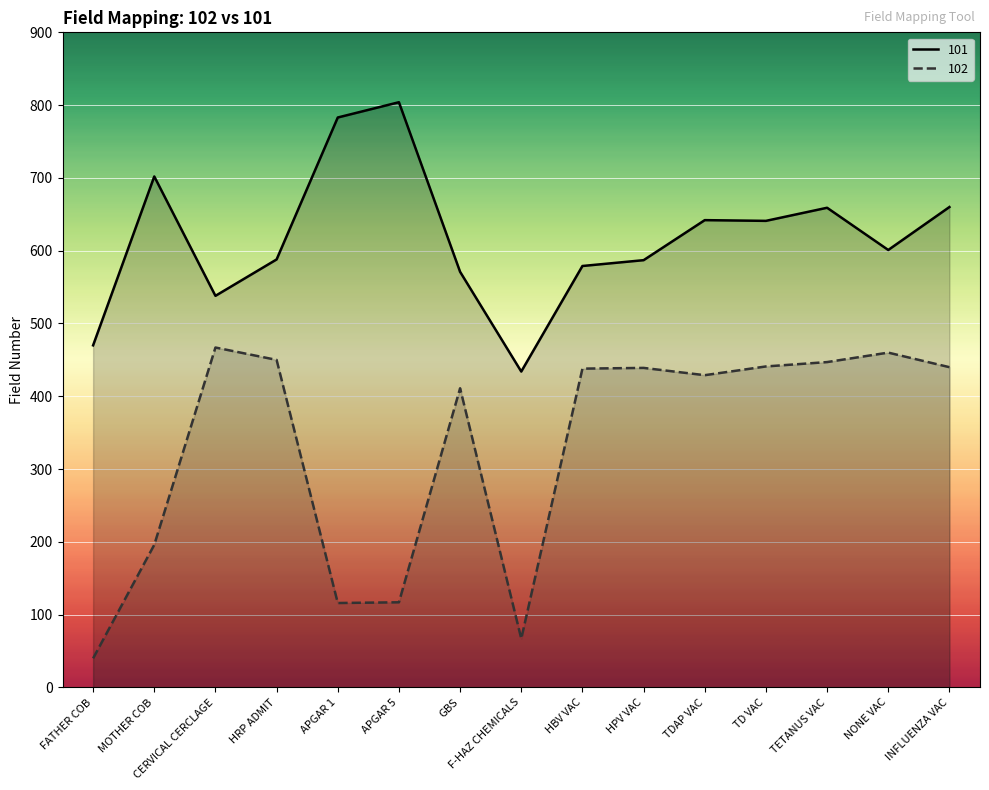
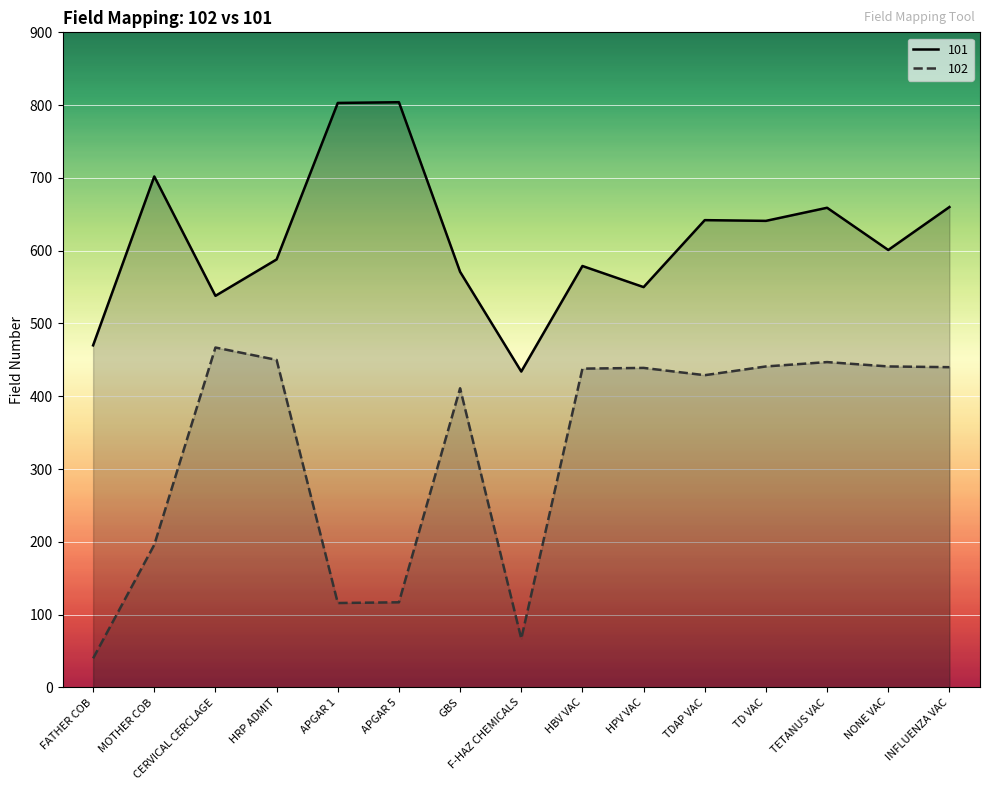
101, APGAR 1: 780 -> 800
101, HPV VAC: 590 -> 550
102, NONE VAC: 460 -> 440
